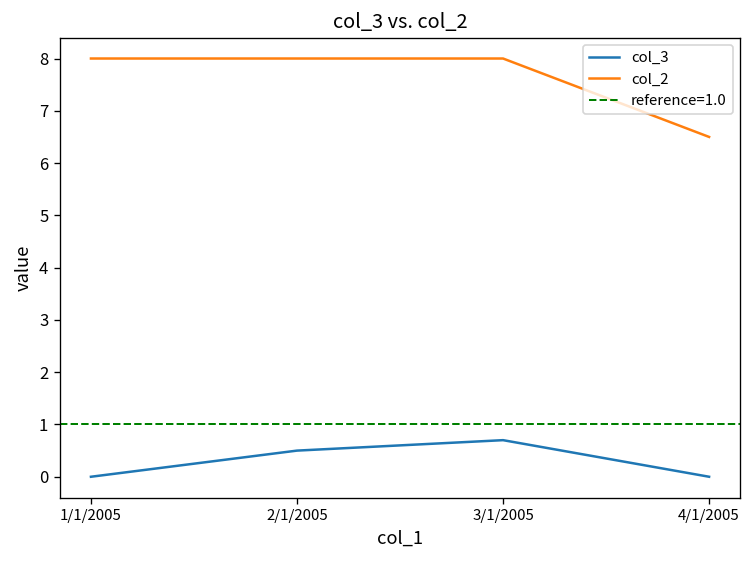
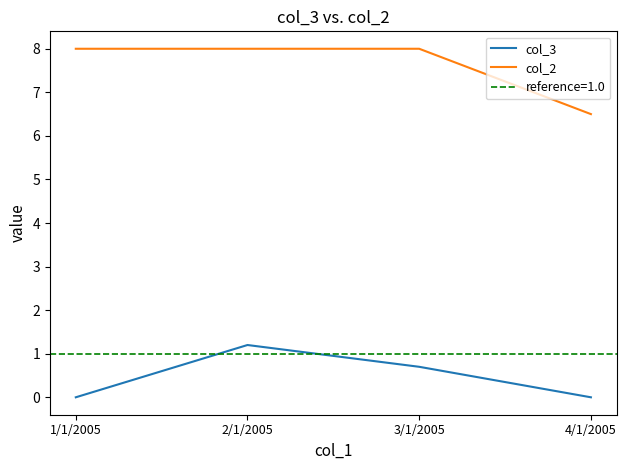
col_3, 2/1/2005: 0.5 -> 1.2
